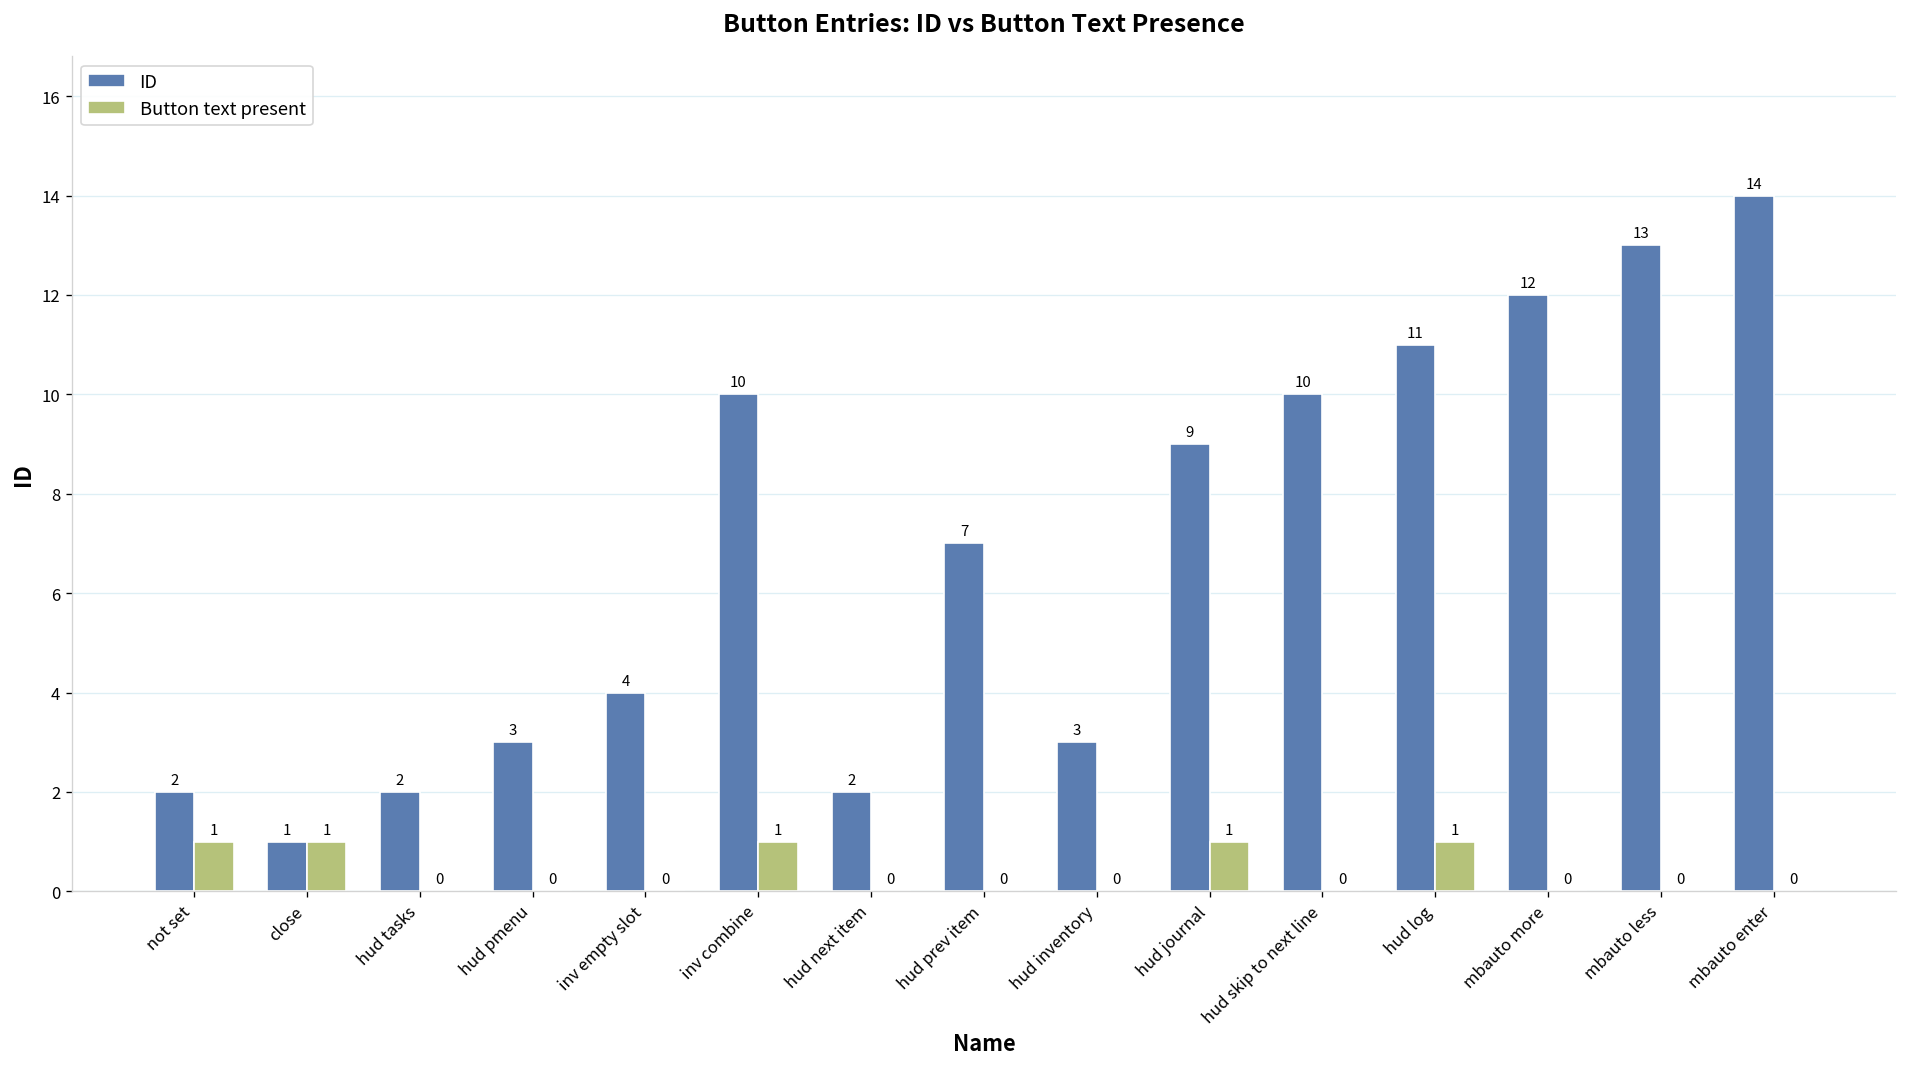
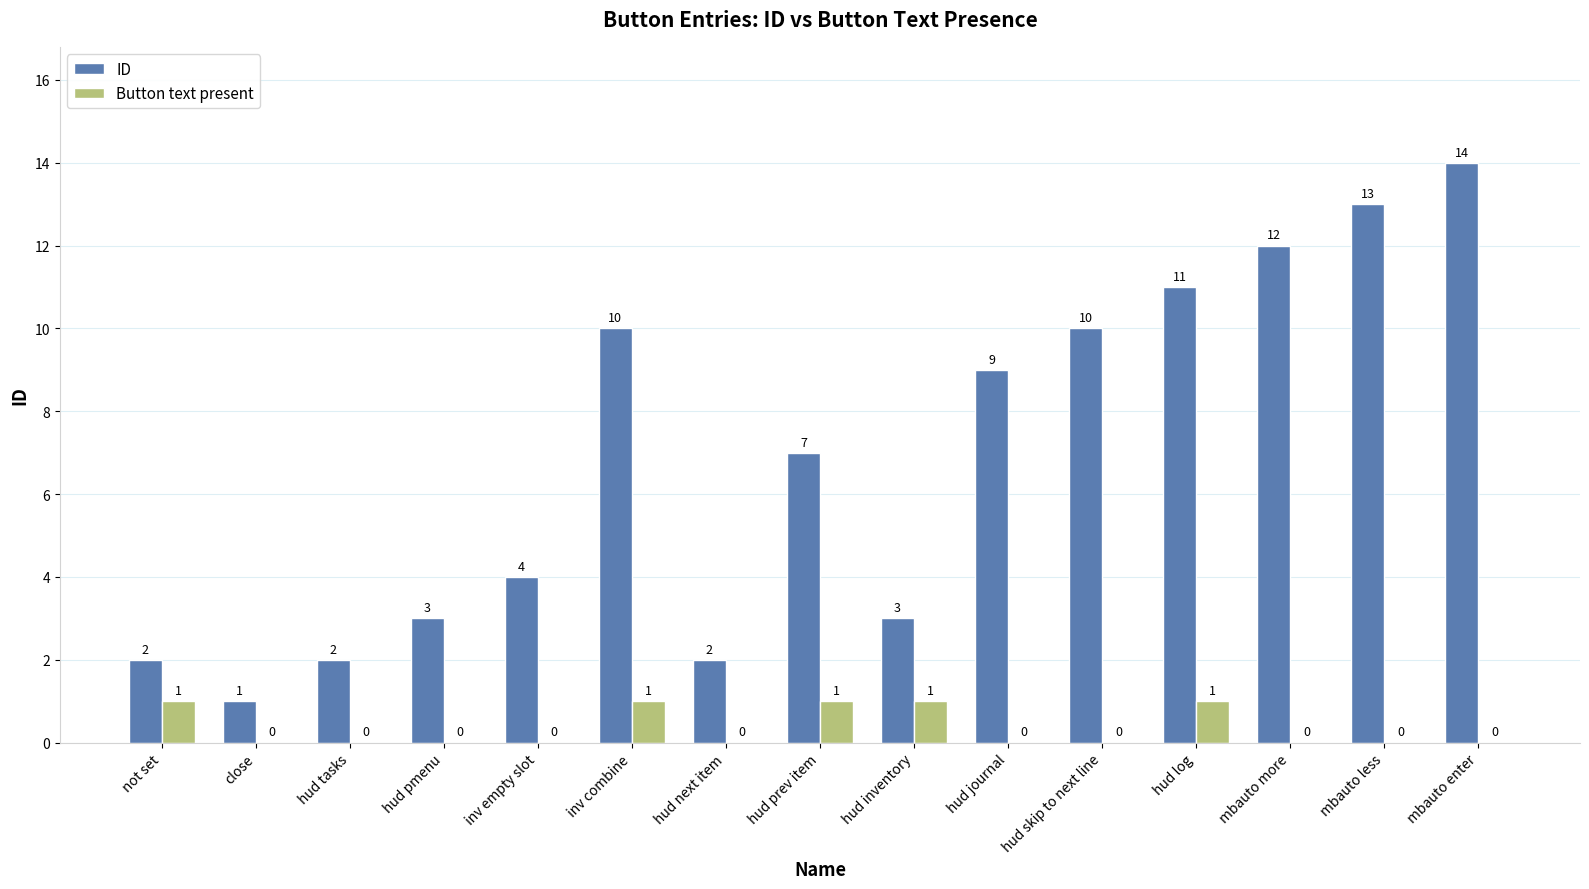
Button text present, close: 1 -> 0
Button text present, hud prev item: 0 -> 1
Button text present, hud inventory: 0 -> 1
Button text present, hud journal: 1 -> 0
